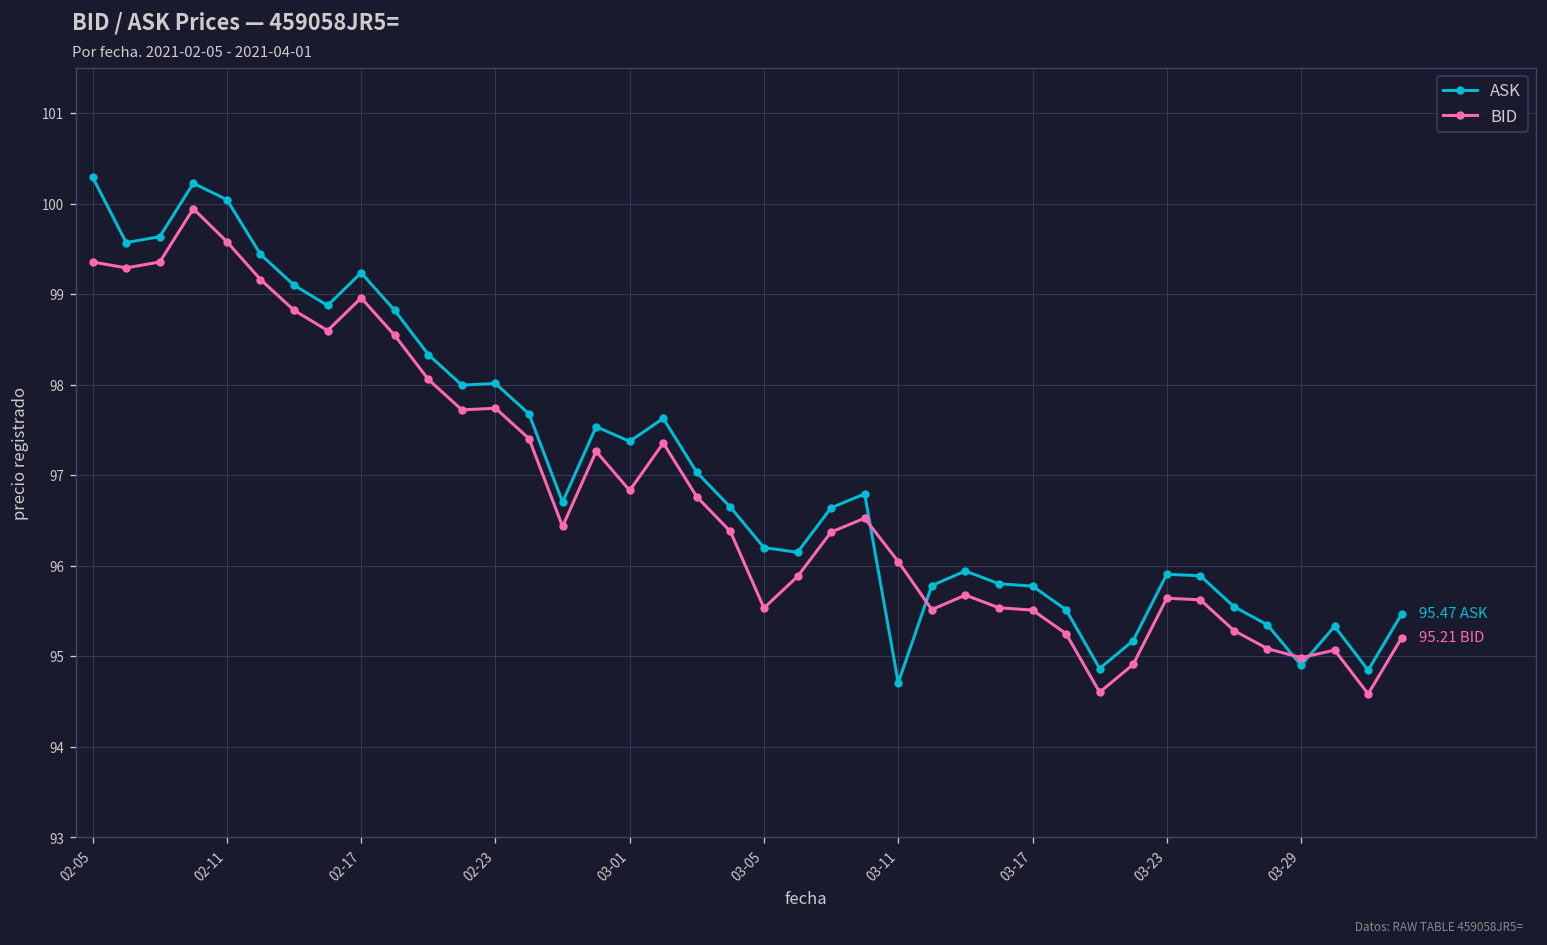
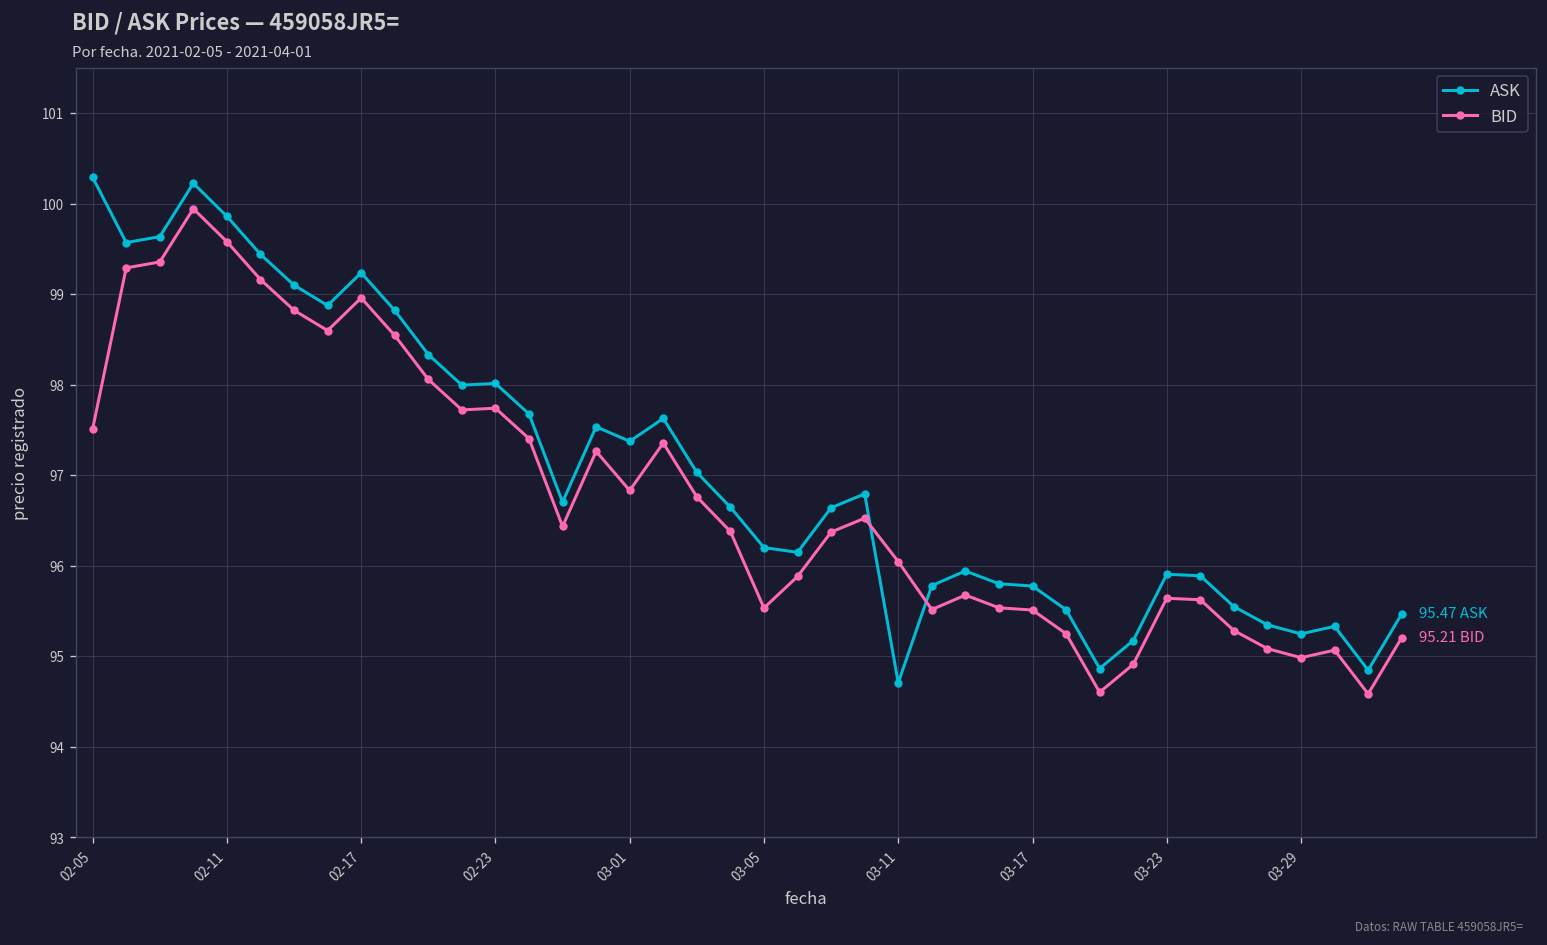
BID, 02-05: 99.4 -> 97.5
ASK, 02-11: 100.0 -> 99.9
ASK, 03-29: 94.9 -> 95.2
